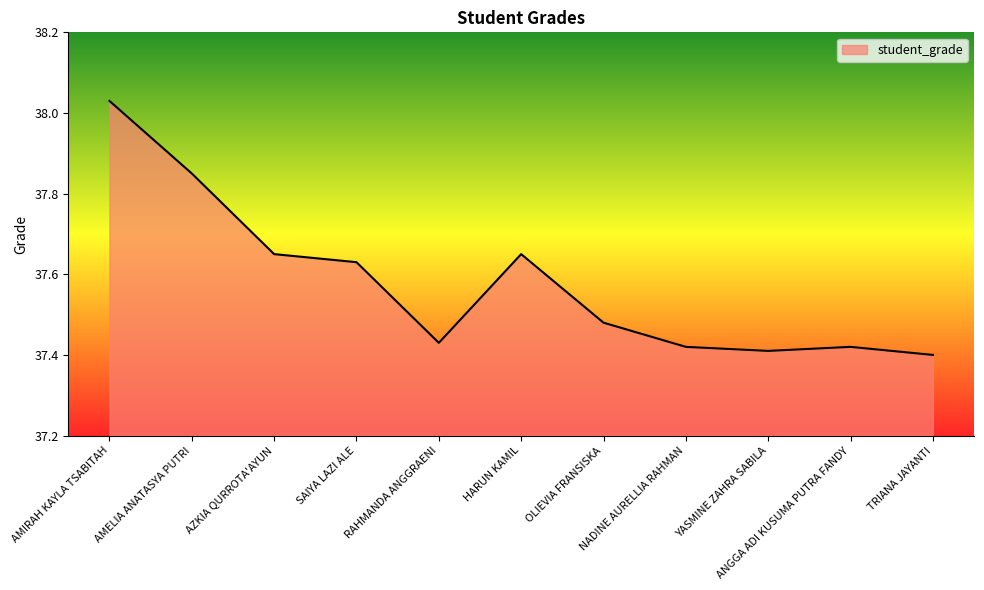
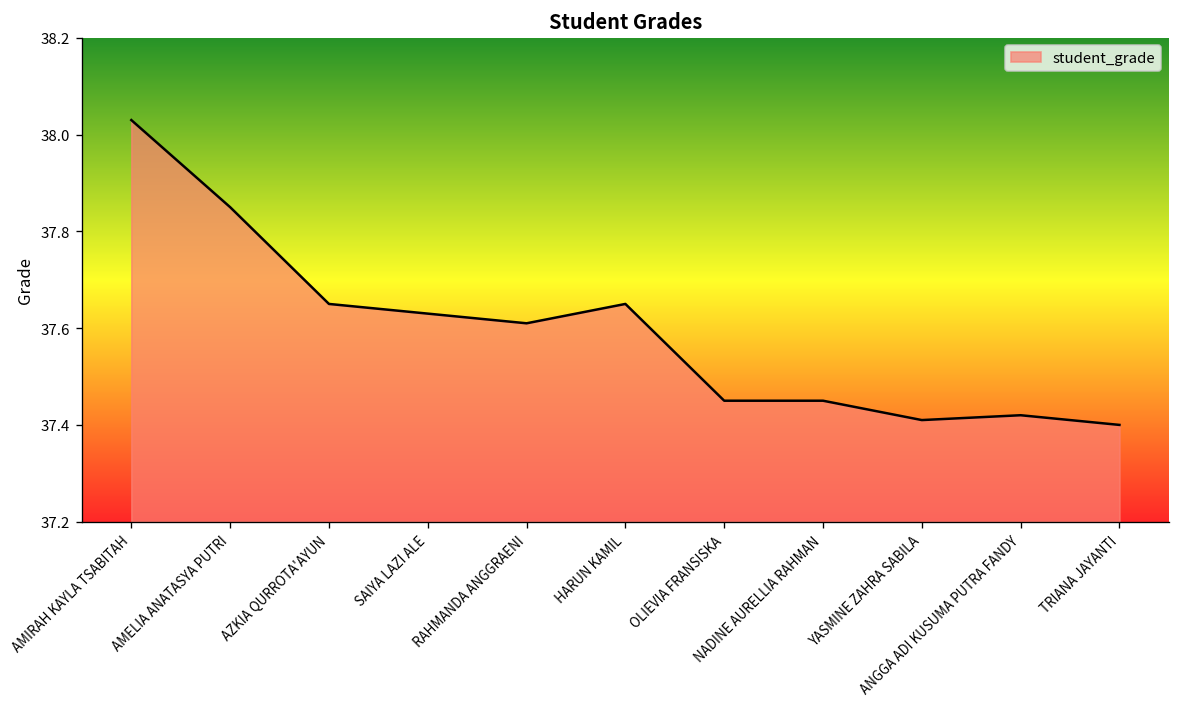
RAHMANDA ANGGRAENI: 37.43 -> 37.61
OLIEVIA FRANSISKA: 37.48 -> 37.45
NADINE AURELLIA RAHMAN: 37.42 -> 37.45
